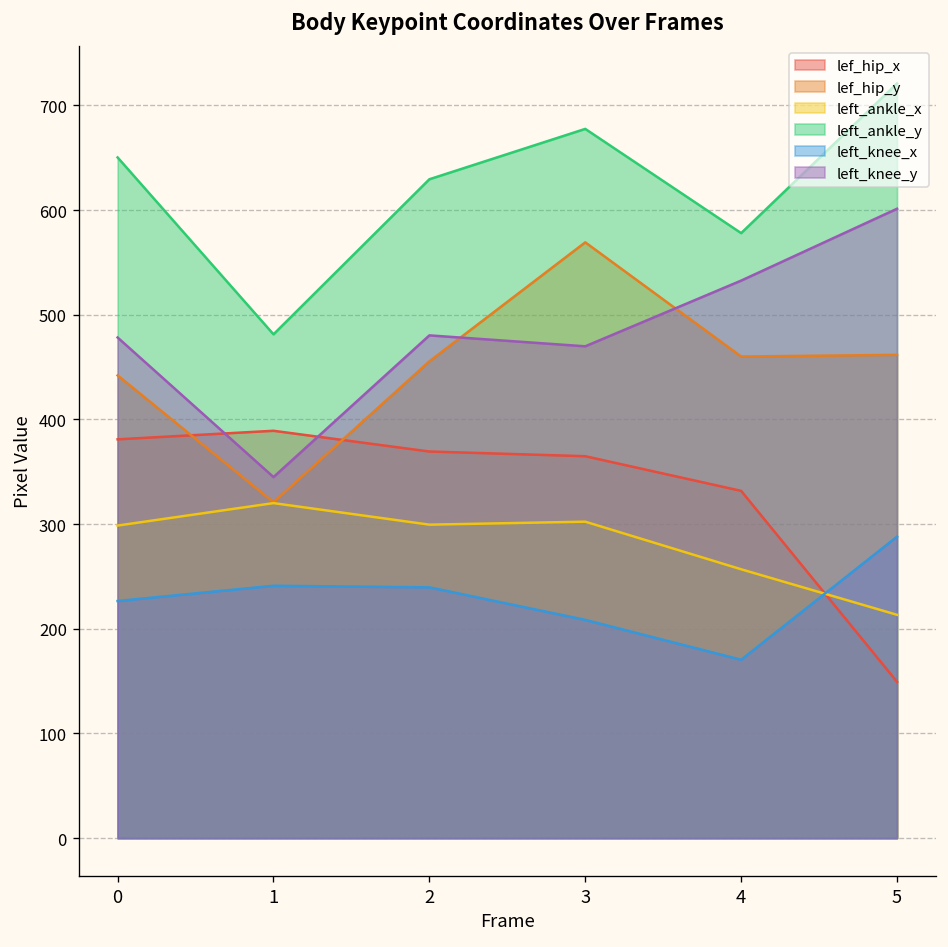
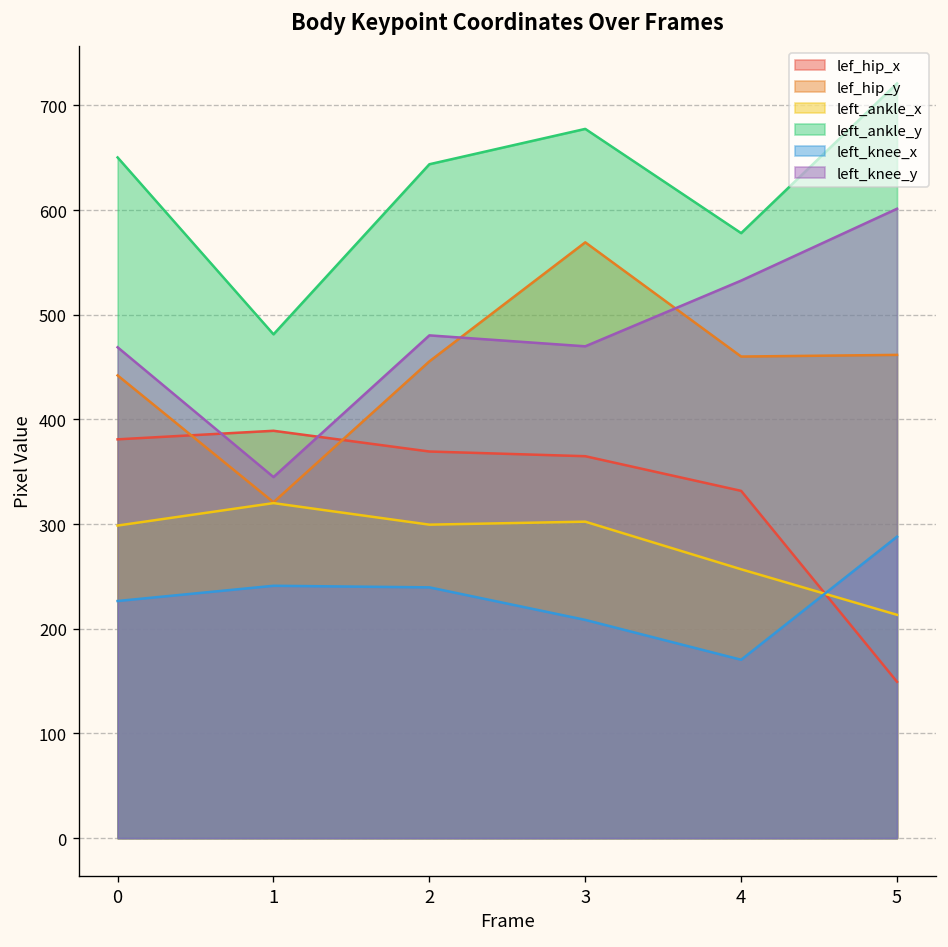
left_knee_y, 0: 480 -> 470
left_ankle_y, 2: 630 -> 640
